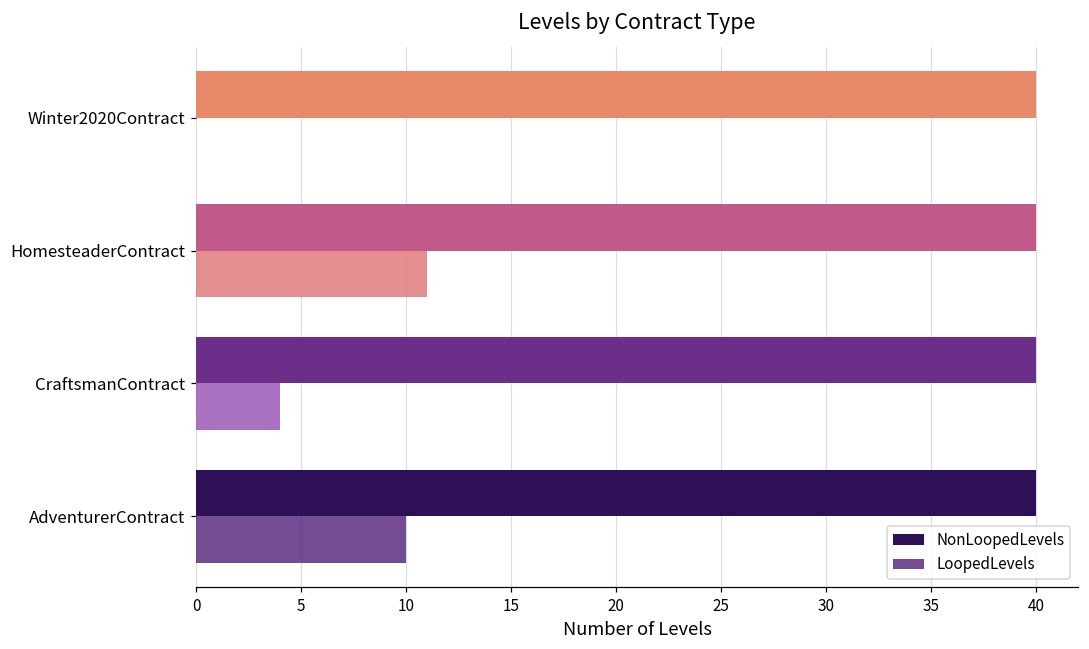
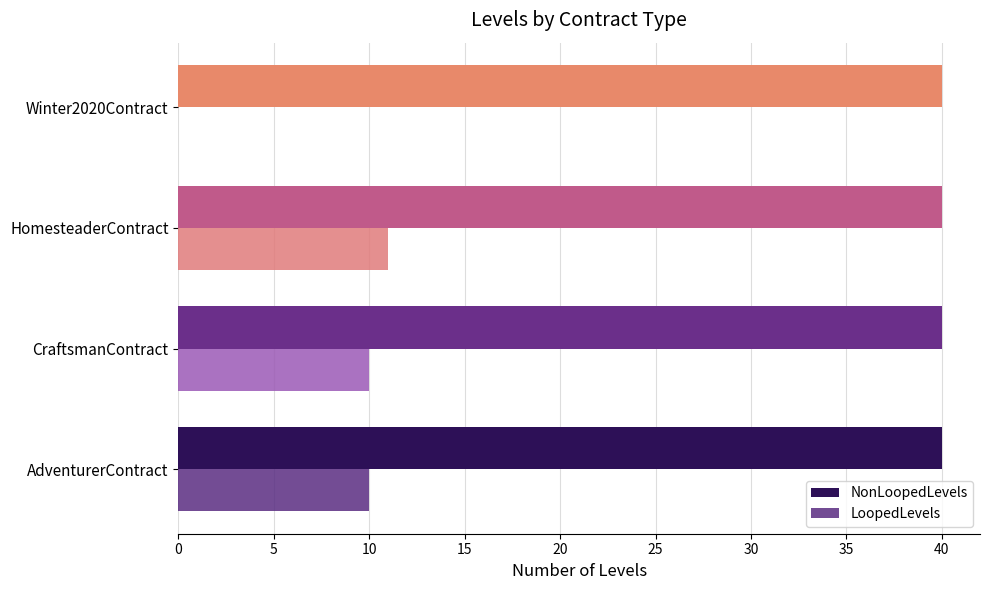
LoopedLevels, CraftsmanContract: 4 -> 10
